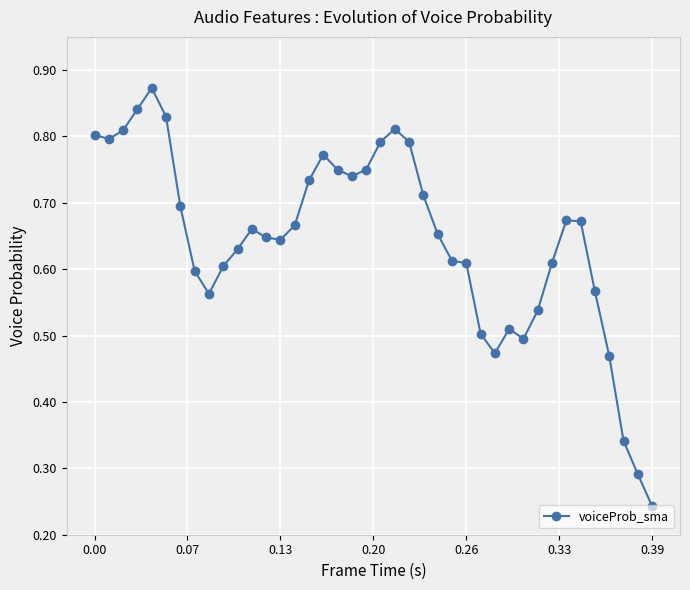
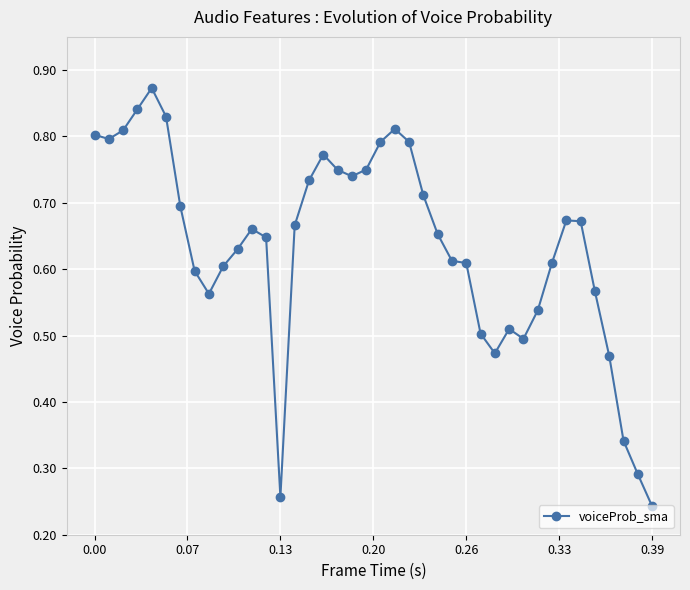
0.13: 0.64 -> 0.26
